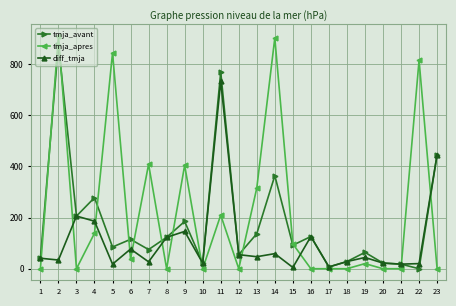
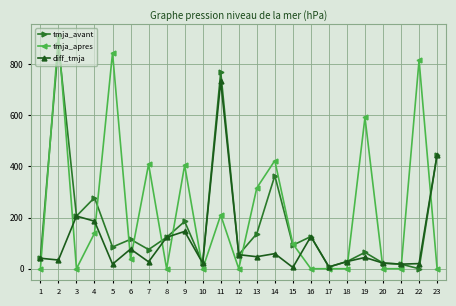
tmja_apres, 14: 900 -> 420
tmja_apres, 19: 20 -> 590
